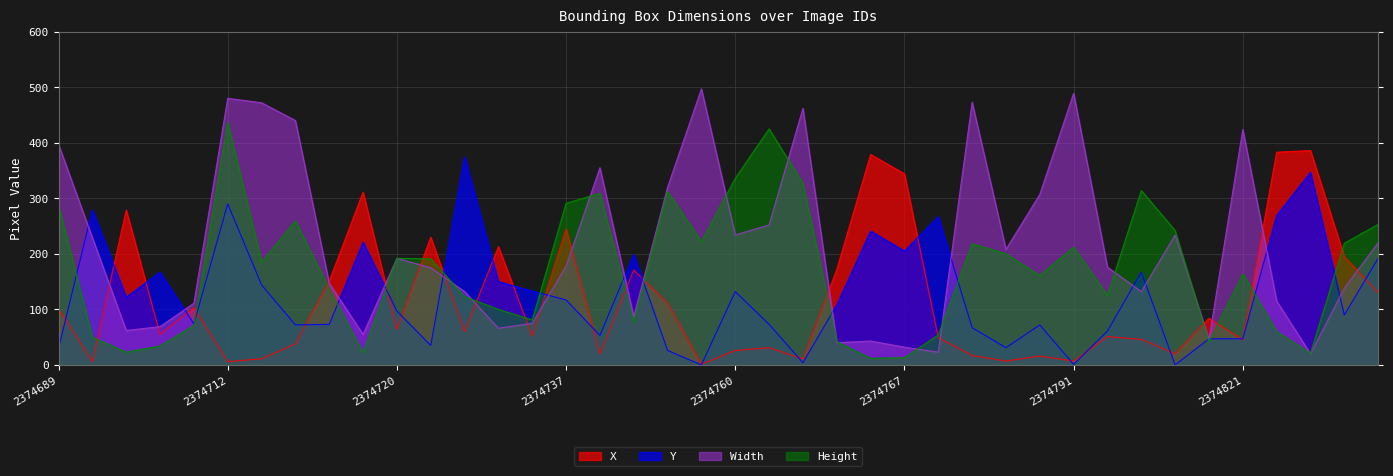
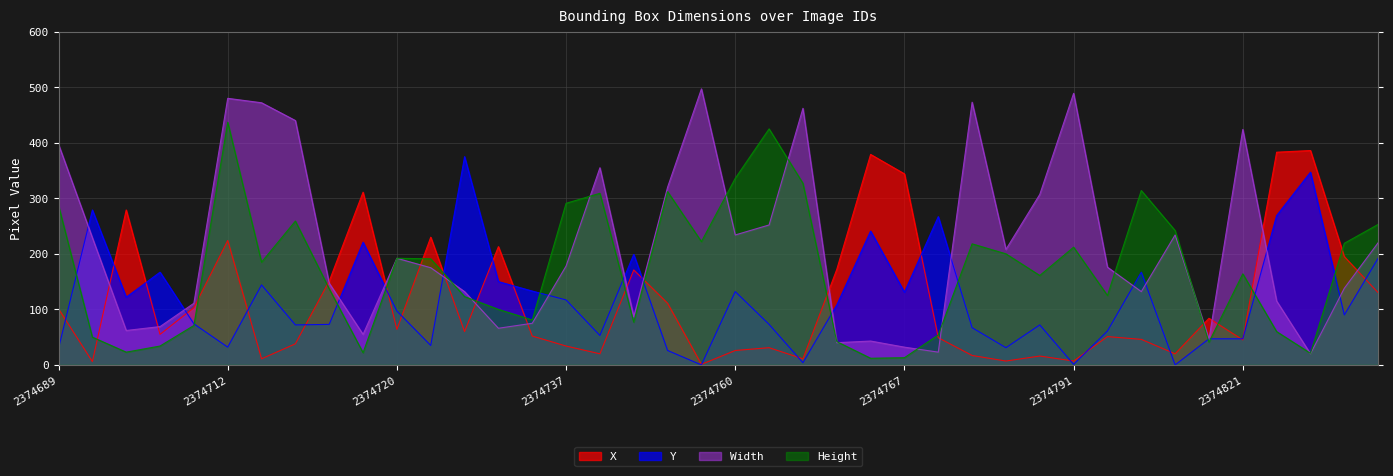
X, 2374712: 10 -> 220
Y, 2374712: 290 -> 30
X, 2374737: 250 -> 30
Y, 2374767: 210 -> 130
